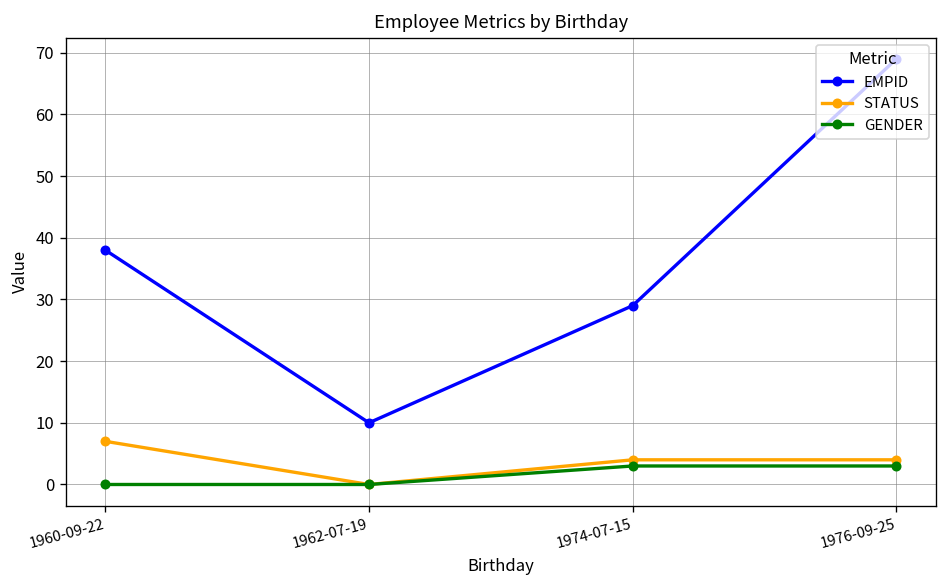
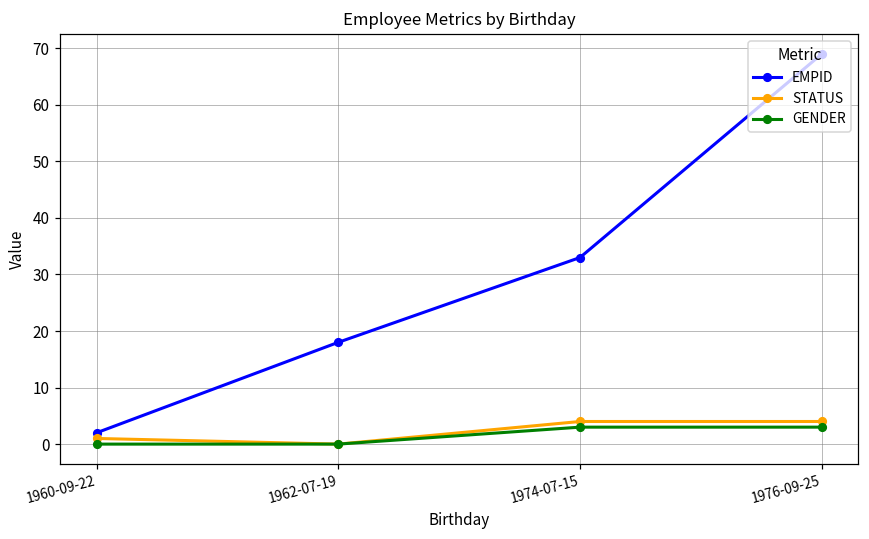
EMPID, 1960-09-22: 38 -> 2
STATUS, 1960-09-22: 7 -> 1
EMPID, 1962-07-19: 10 -> 18
EMPID, 1974-07-15: 29 -> 33
